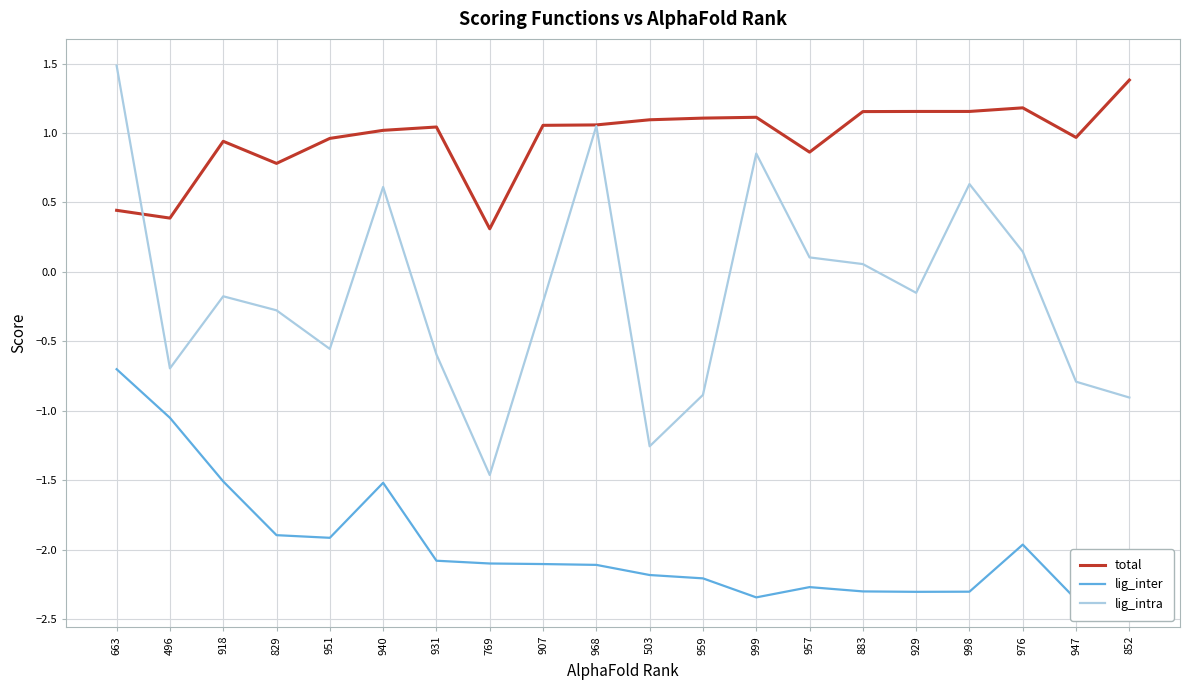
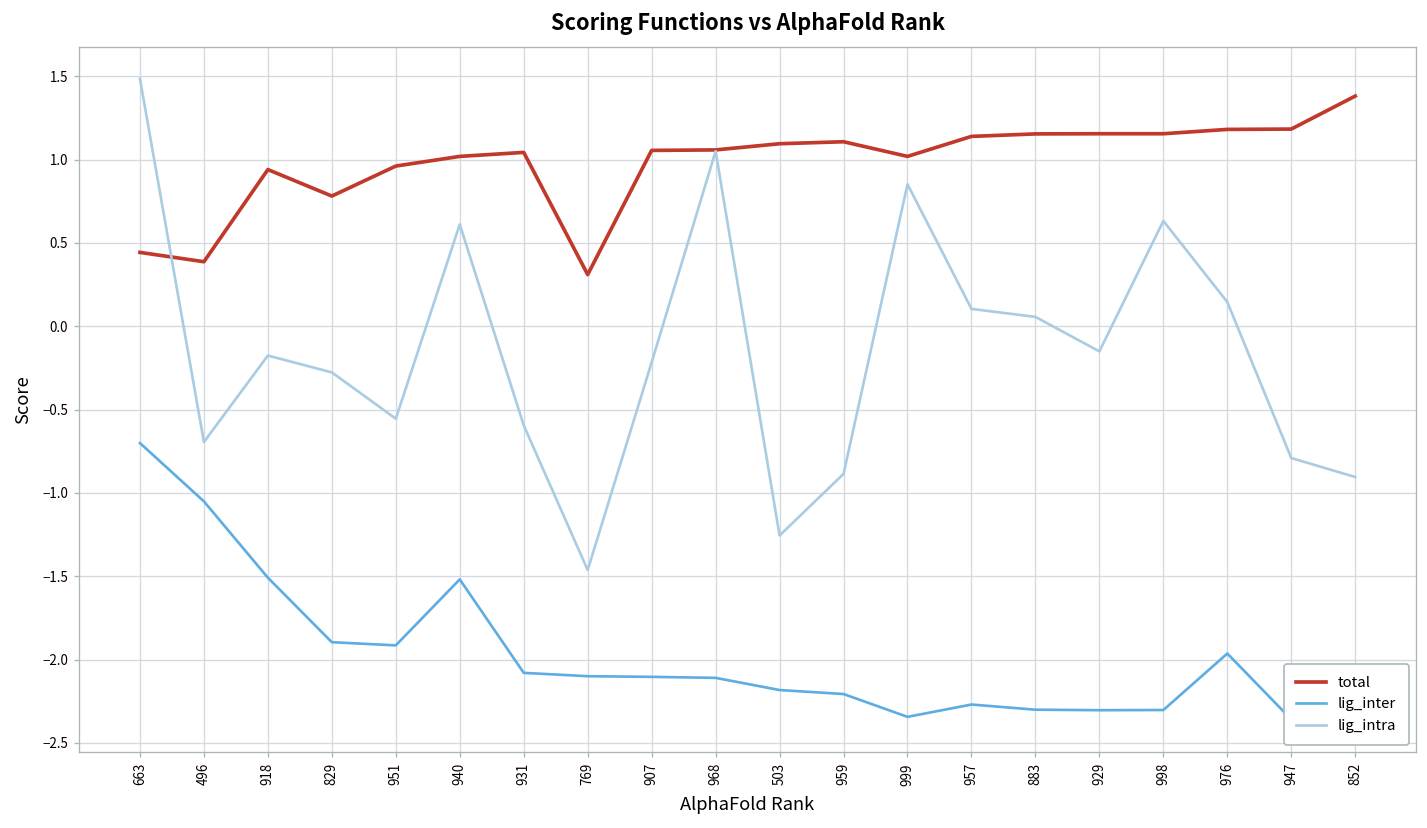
total, 999: 1.11 -> 1.02
total, 957: 0.86 -> 1.14
total, 947: 0.97 -> 1.18
